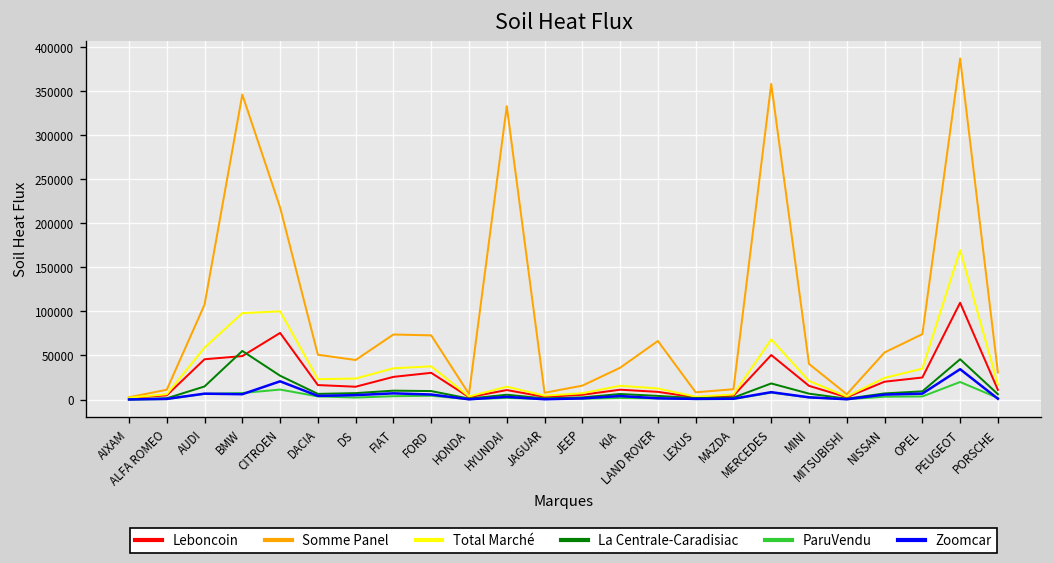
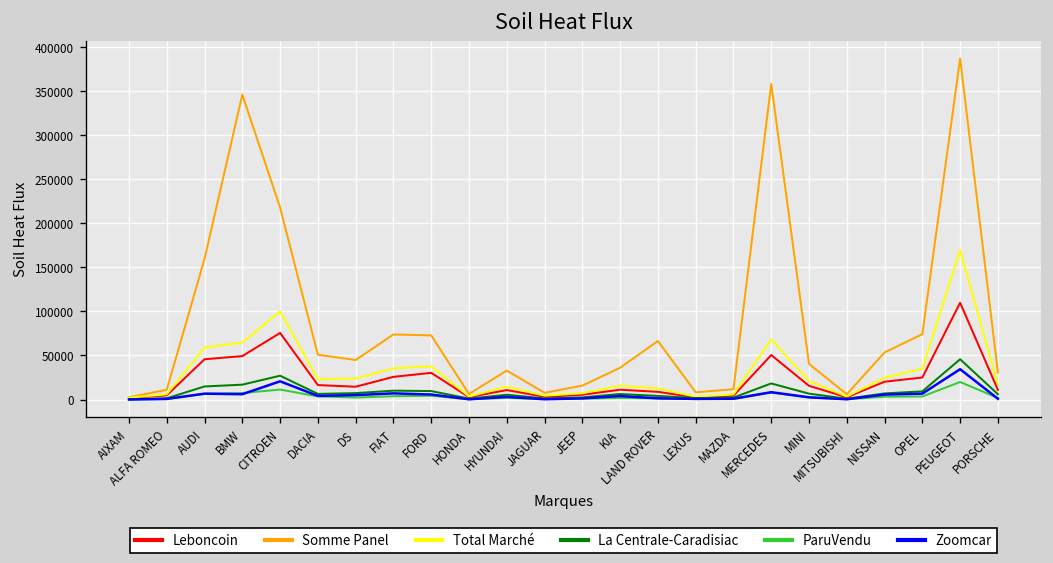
Somme Panel, AUDI: 110000 -> 160000
Total Marché, BMW: 100000 -> 60000
La Centrale-Caradisiac, BMW: 60000 -> 20000
Somme Panel, HYUNDAI: 330000 -> 30000
